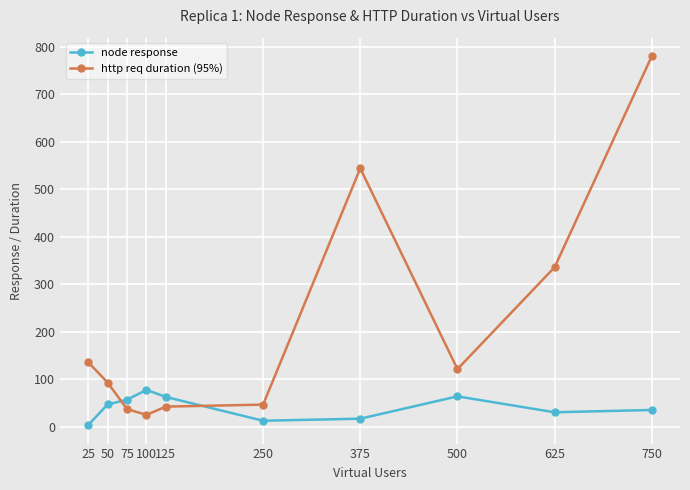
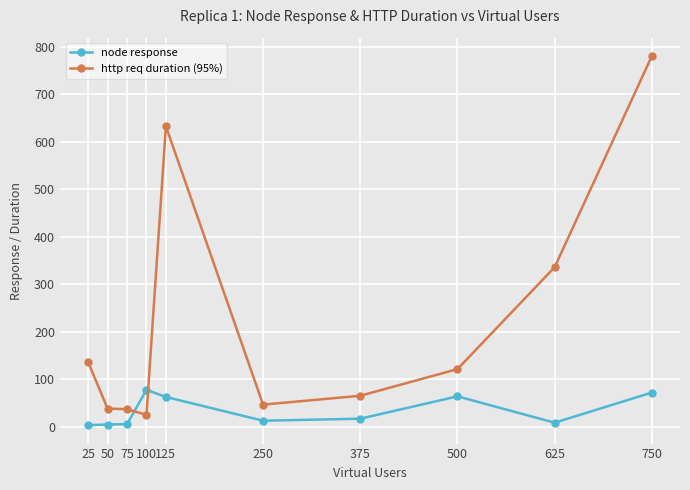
node response, 50: 50 -> 0
http req duration (95%), 50: 90 -> 40
node response, 75: 60 -> 10
http req duration (95%), 125: 40 -> 630
http req duration (95%), 375: 540 -> 60
node response, 625: 30 -> 10
node response, 750: 30 -> 70
